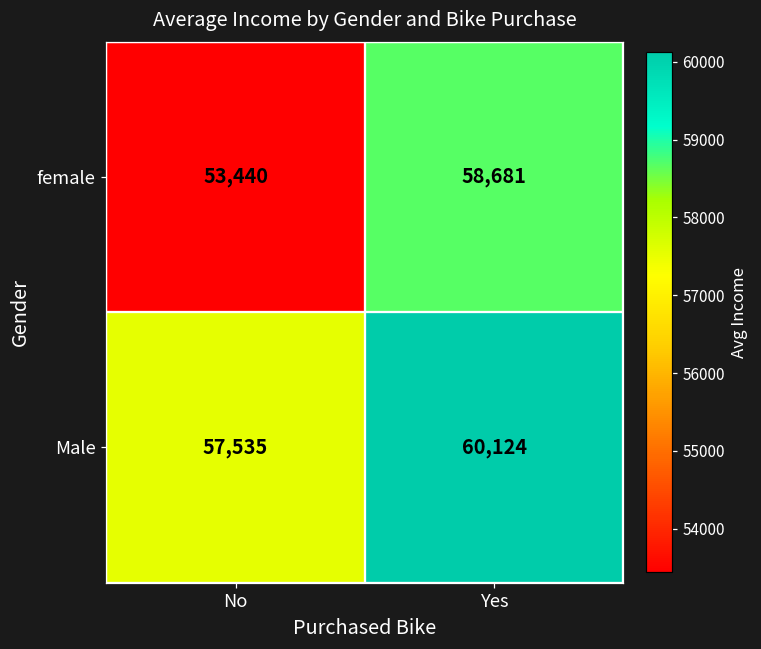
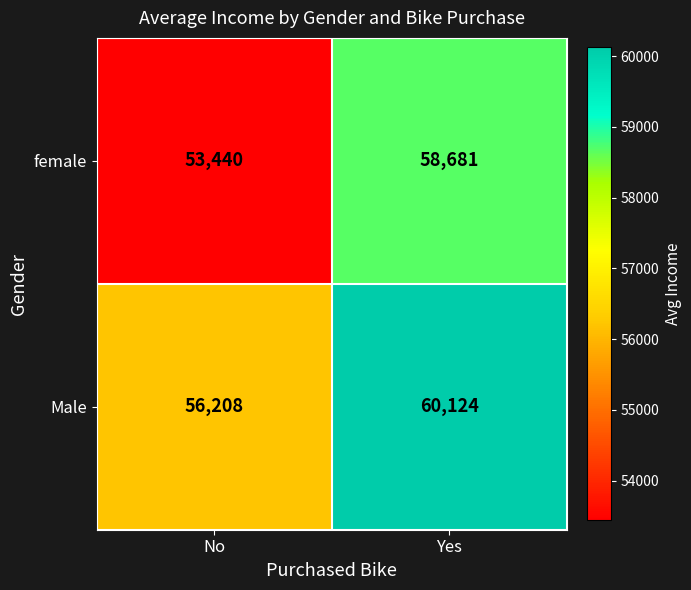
Male, No: 57,535 -> 56,208
